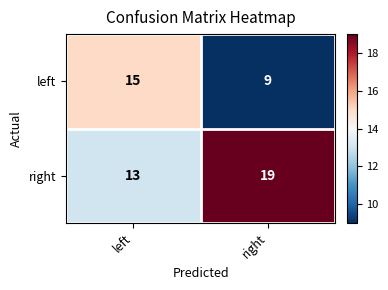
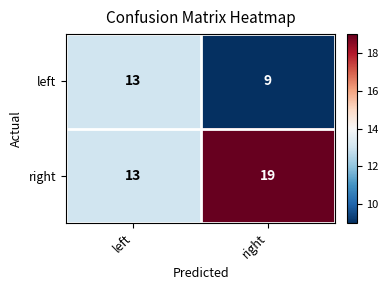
left, left: 15 -> 13
